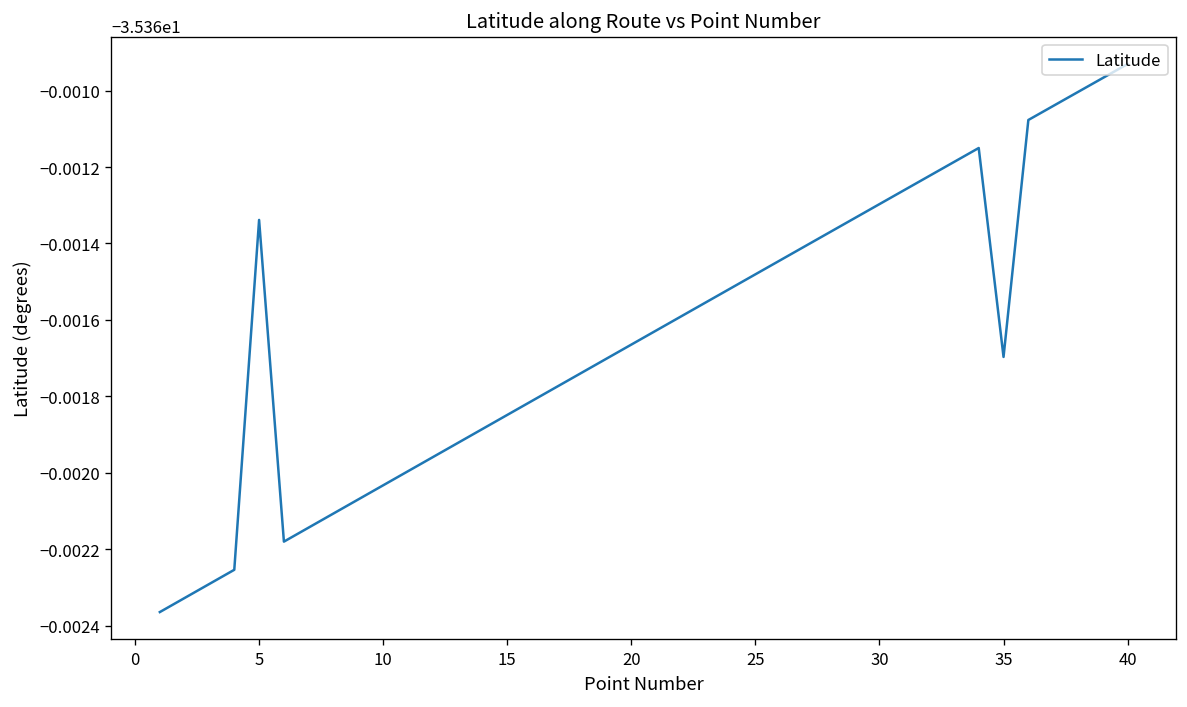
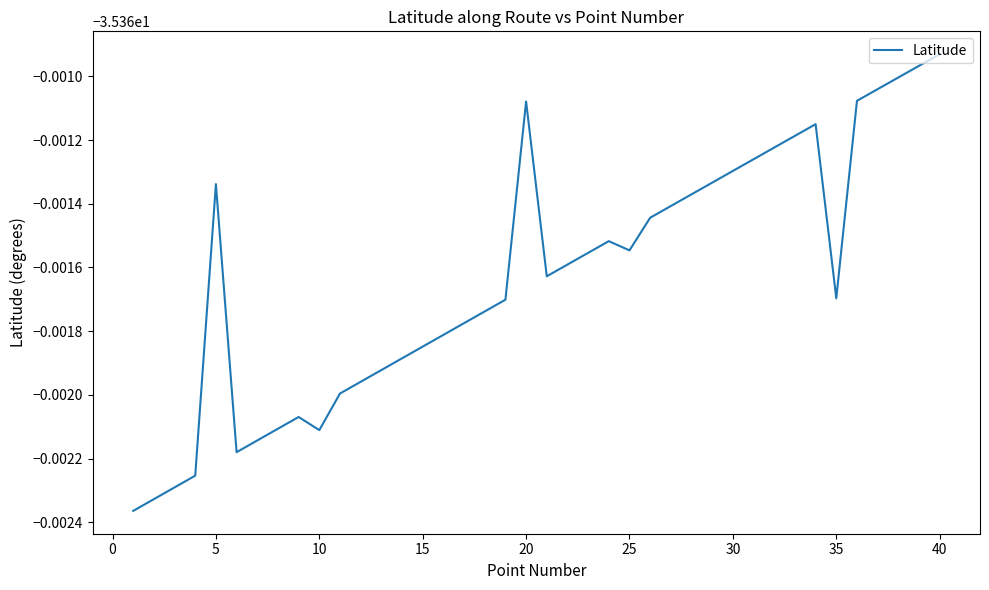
10: -35.36203 -> -35.36211
20: -35.36166 -> -35.36108
25: -35.36148 -> -35.36155
